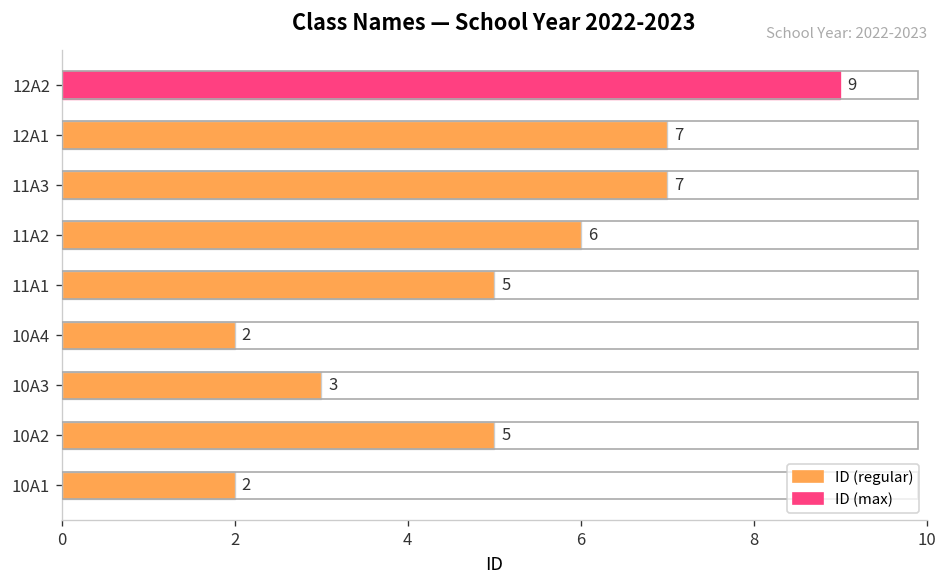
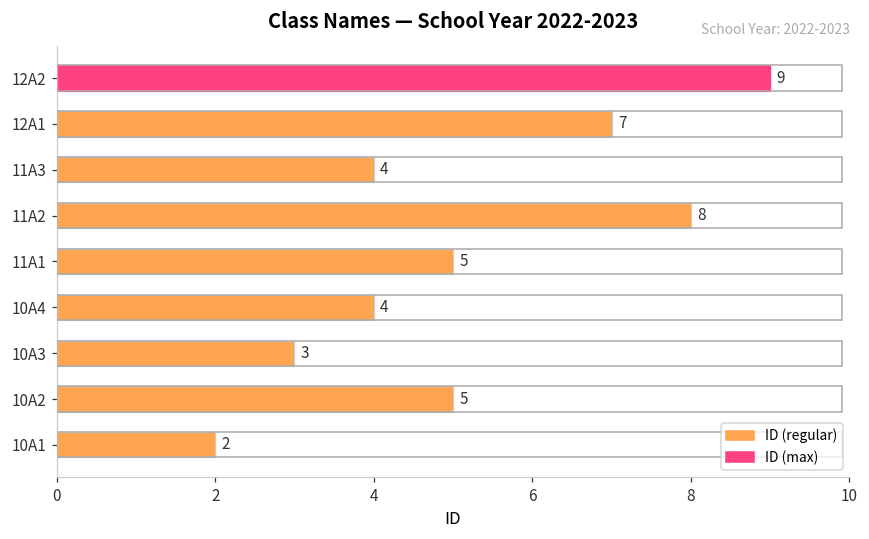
11A3: 7 -> 4
11A2: 6 -> 8
10A4: 2 -> 4
